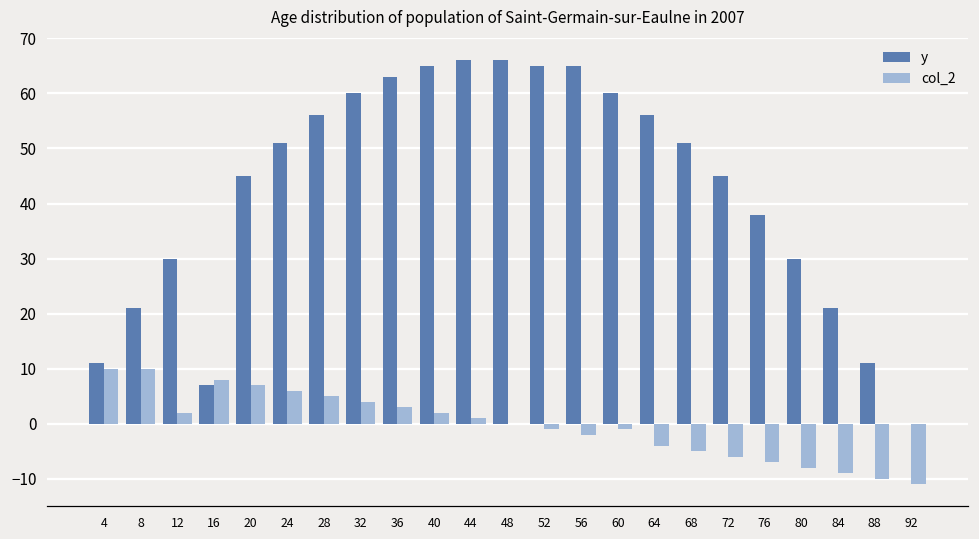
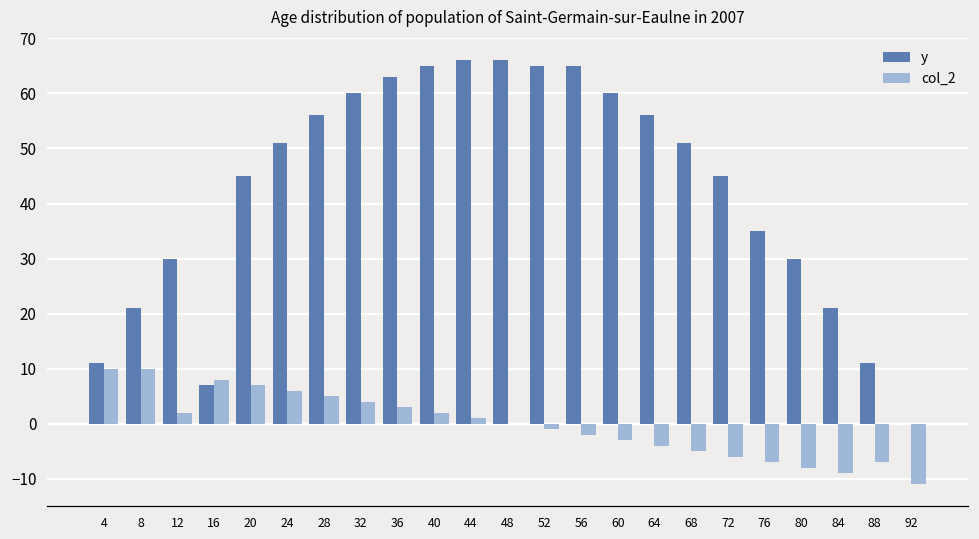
col_2, 60: -1 -> -3
y, 76: 38 -> 35
col_2, 88: -10 -> -7
